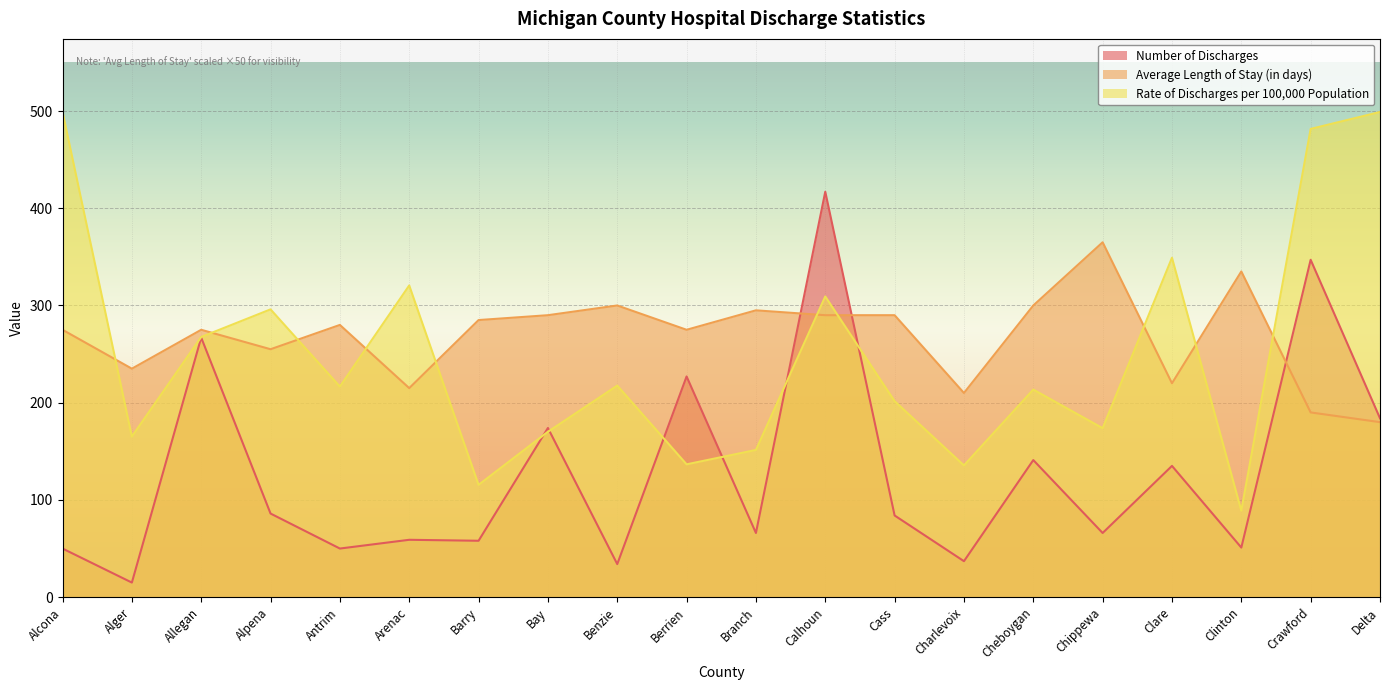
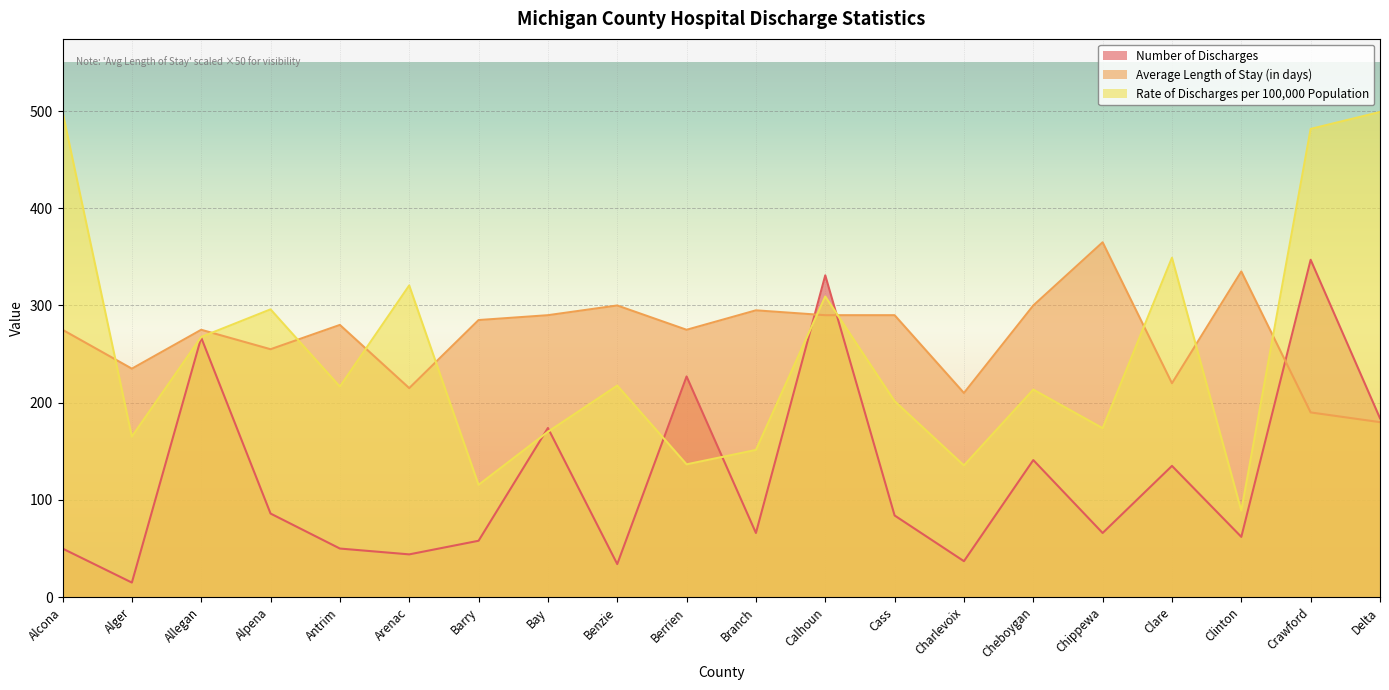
Number of Discharges, Arenac: 60 -> 40
Number of Discharges, Calhoun: 420 -> 330
Number of Discharges, Clinton: 50 -> 60
